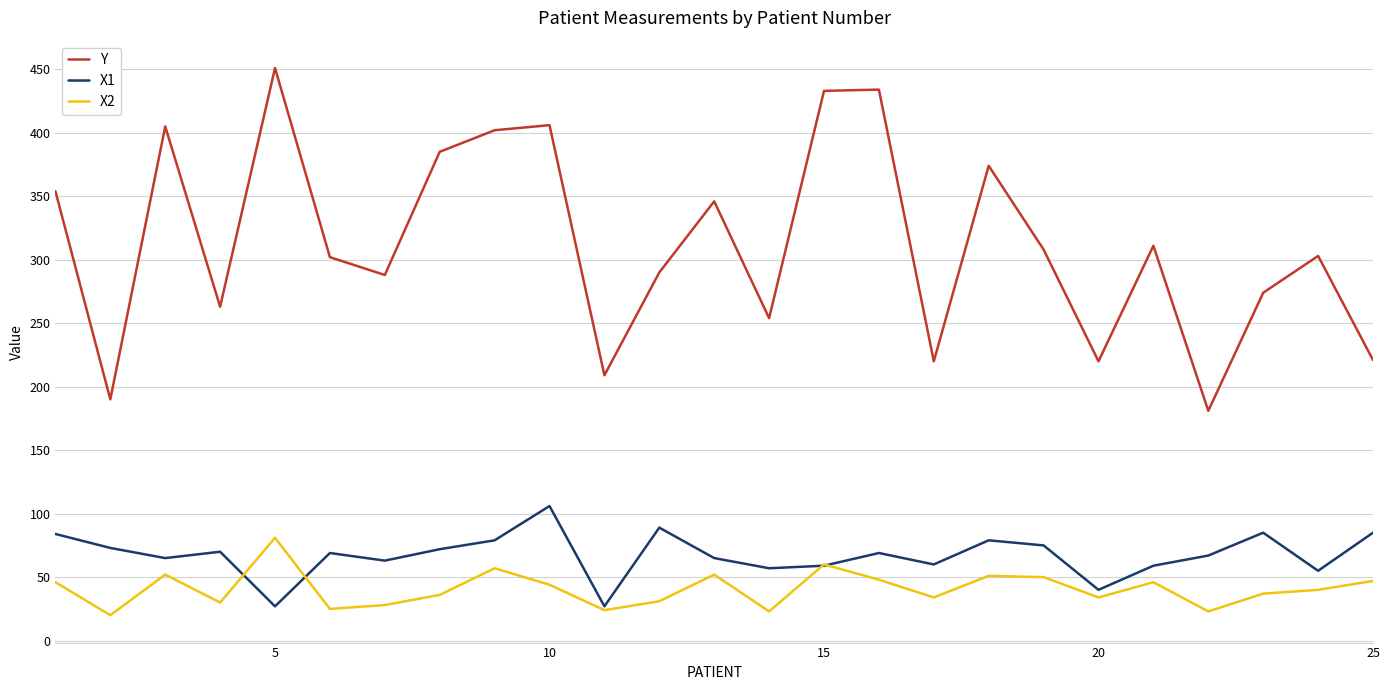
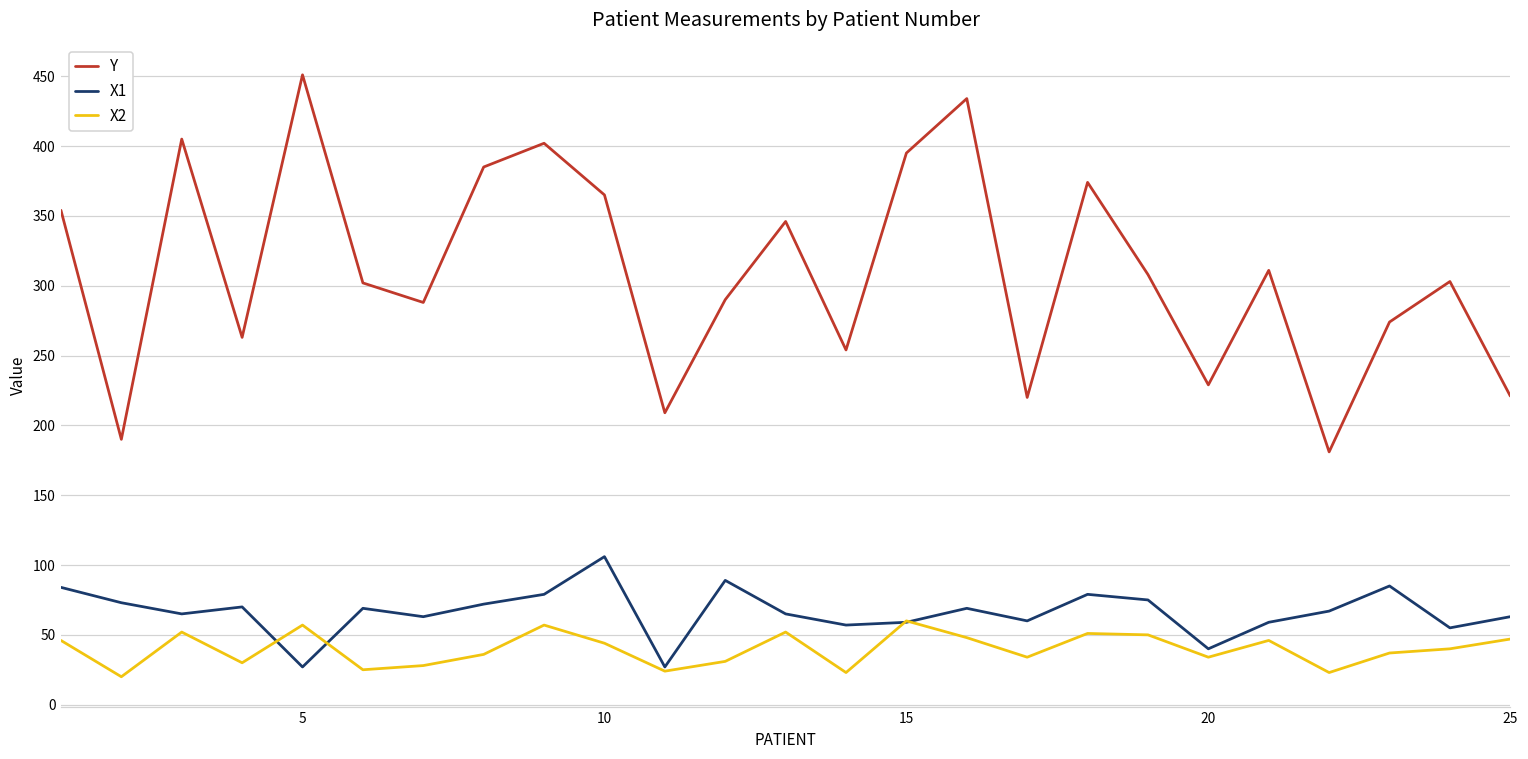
X2, 5: 81 -> 57
Y, 10: 406 -> 365
Y, 15: 433 -> 395
Y, 20: 220 -> 229
X1, 25: 85 -> 63
